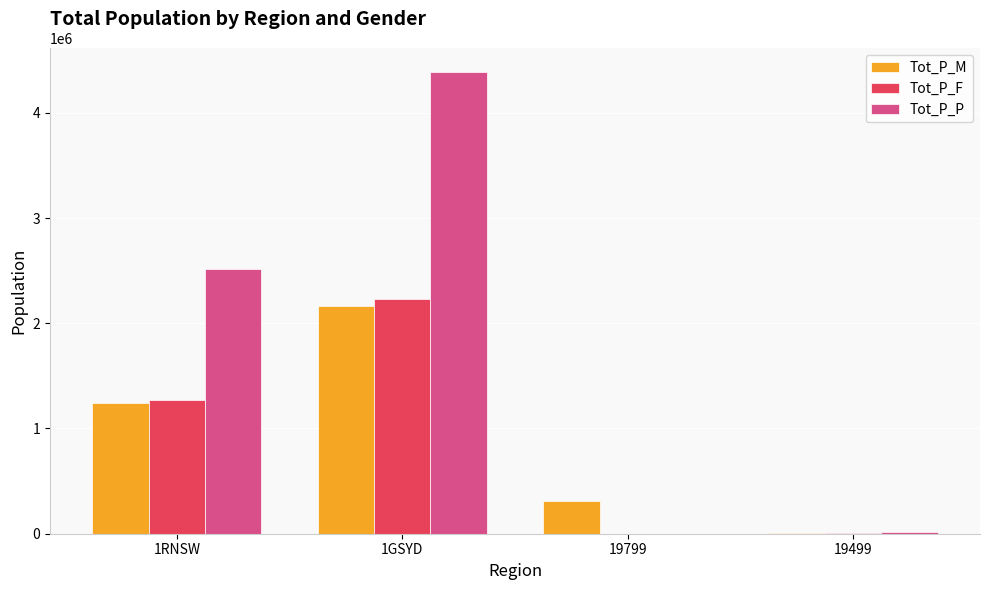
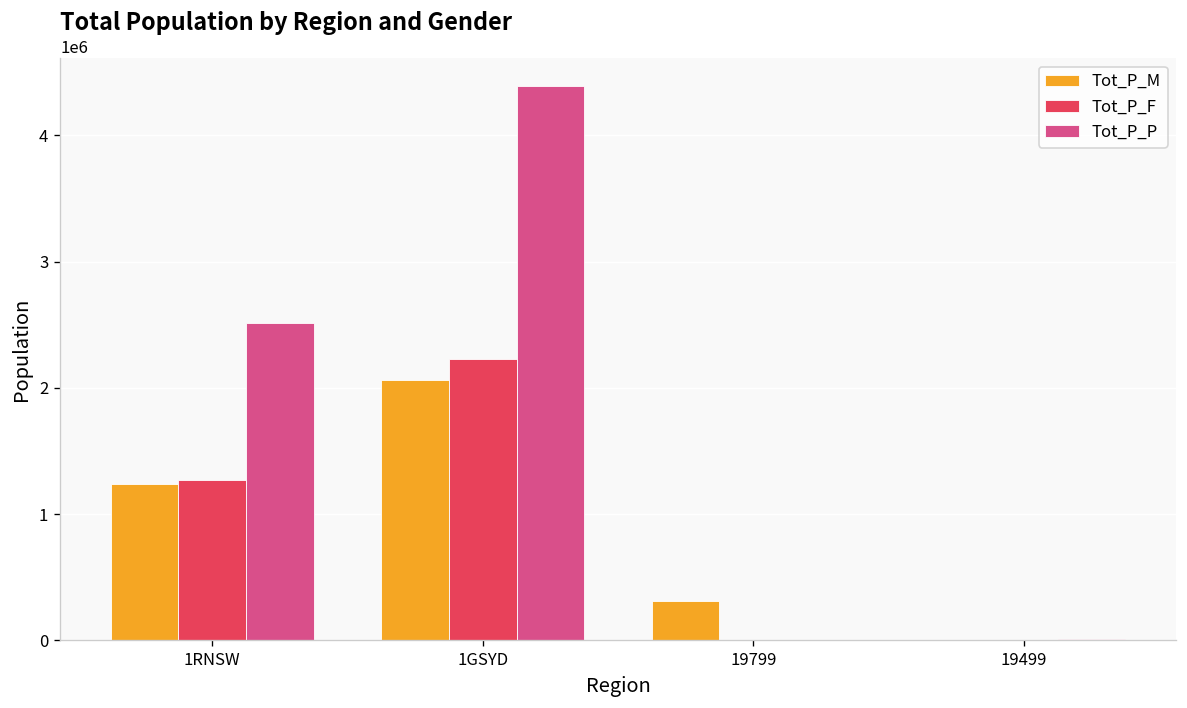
Tot_P_M, 1GSYD: 2160000 -> 2060000
